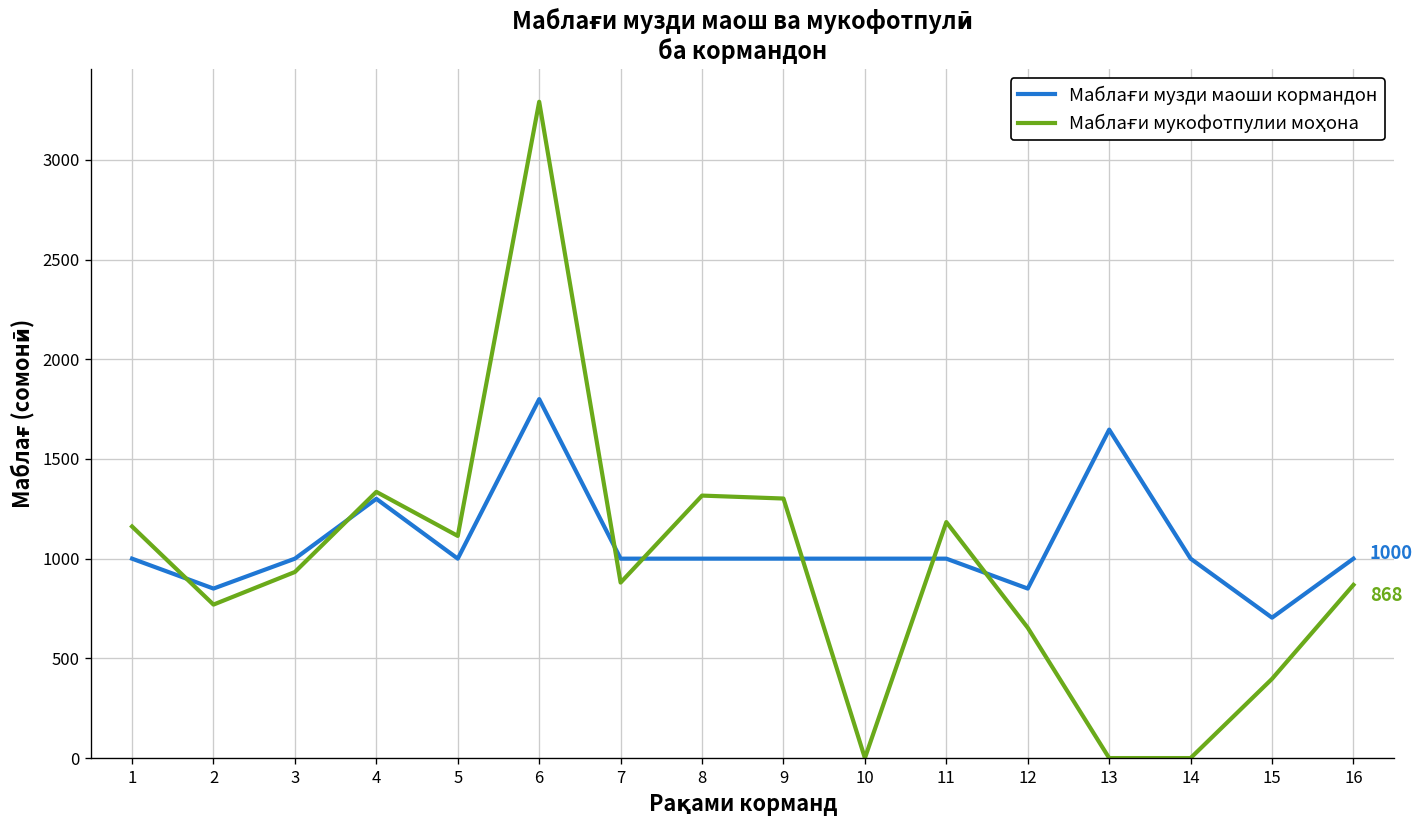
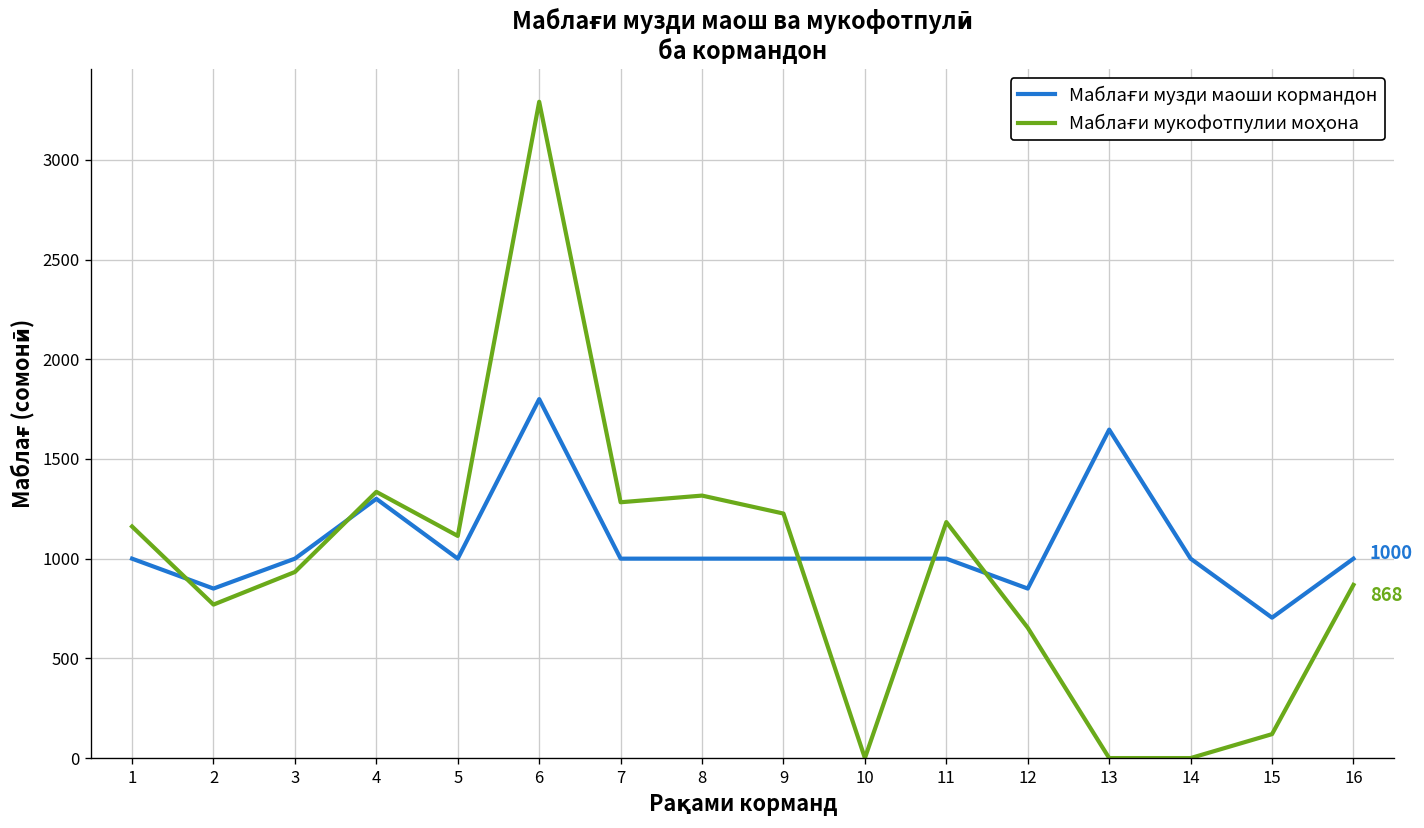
Маблағи мукофотпулии моҳона, 7: 880 -> 1280
Маблағи мукофотпулии моҳона, 9: 1300 -> 1230
Маблағи мукофотпулии моҳона, 15: 400 -> 120
